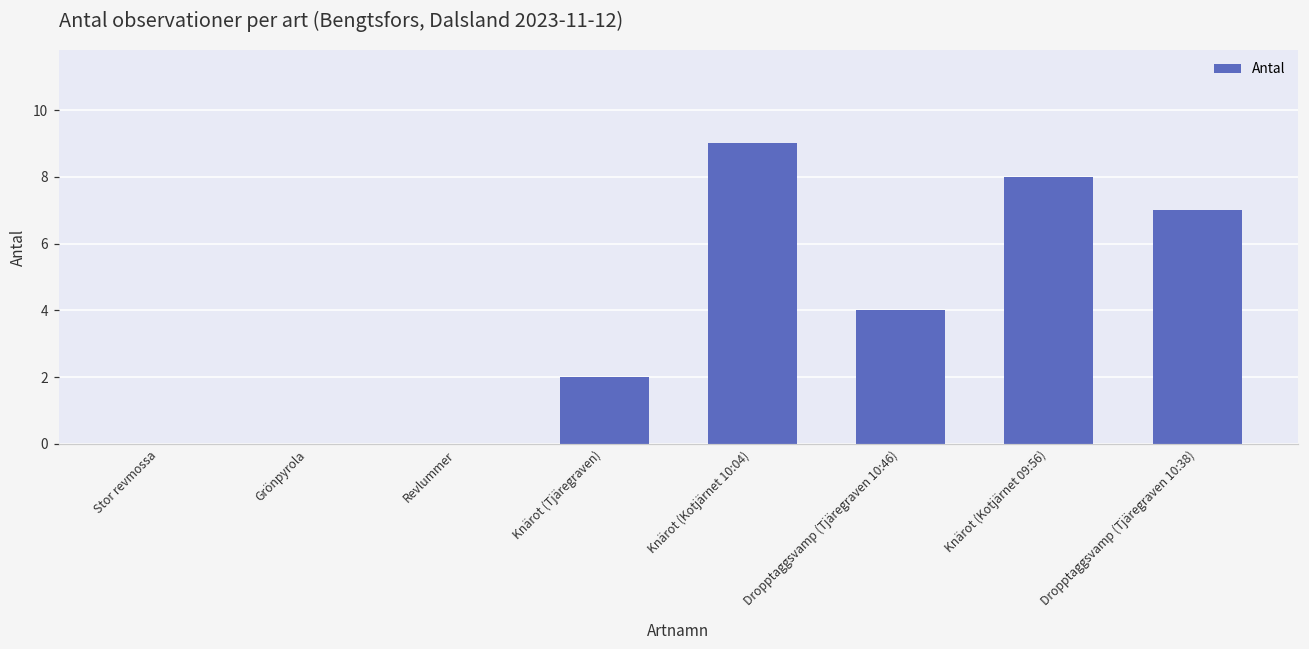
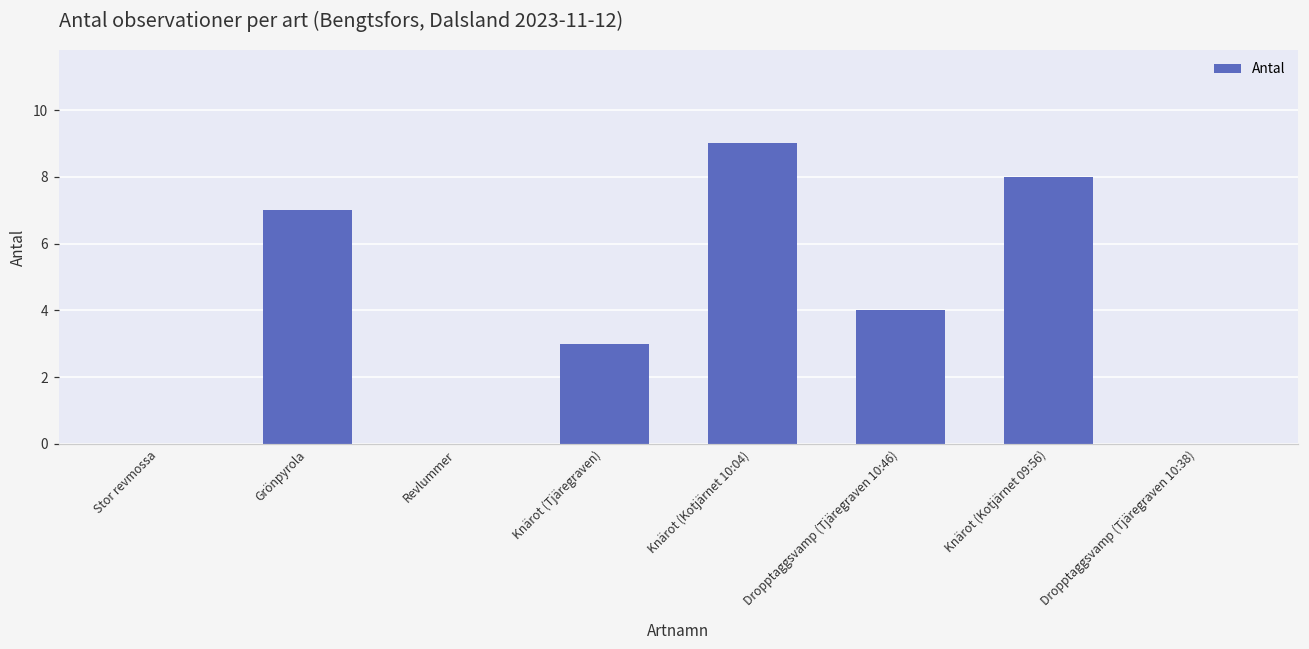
Grönpyrola: 0 -> 7
Knärot (Tjäregraven): 2 -> 3
Dropptaggsvamp (Tjäregraven 10:38): 7 -> 0
